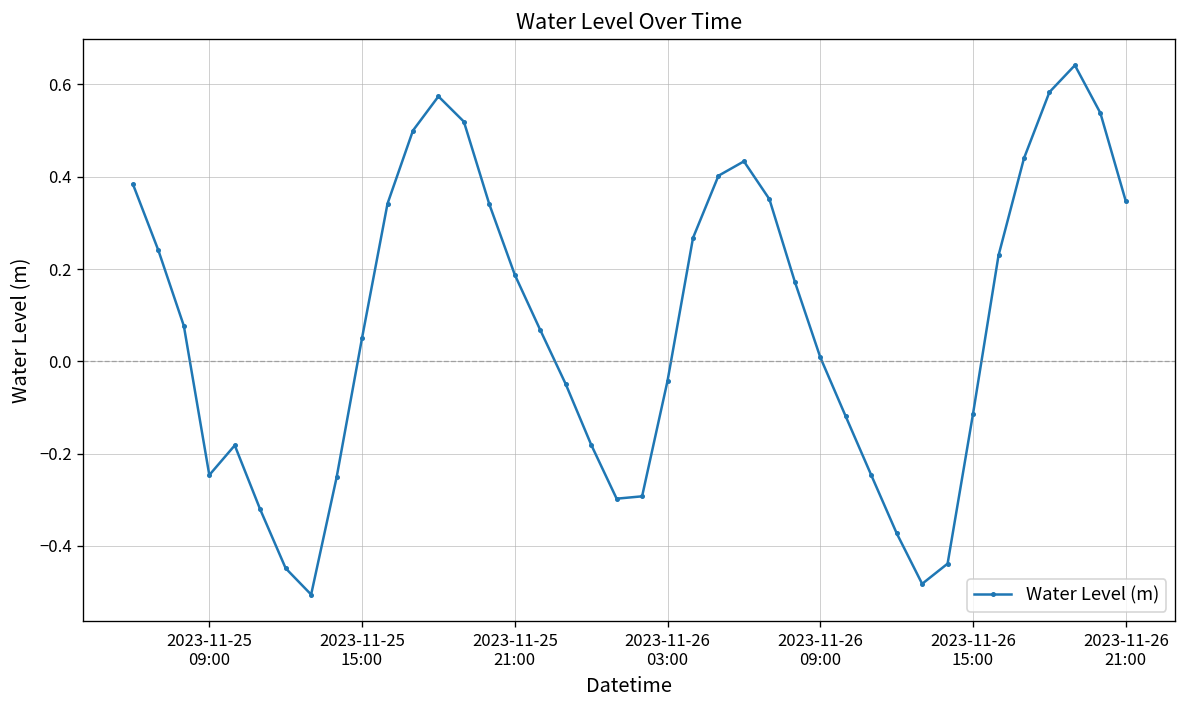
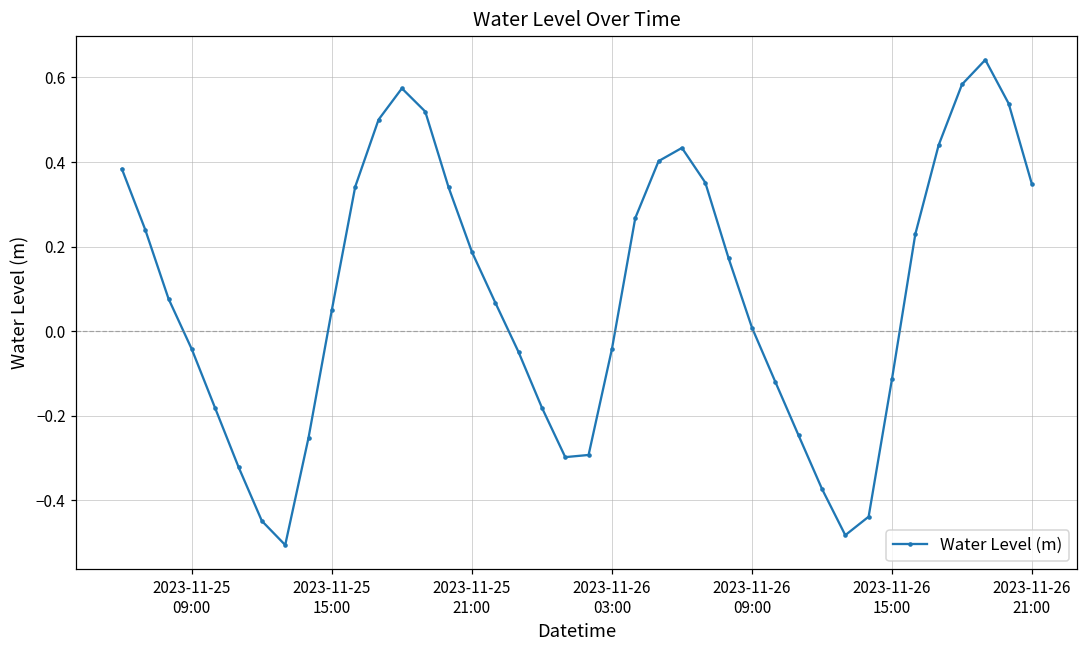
2023-11-25 09:00: -0.25 -> -0.04
